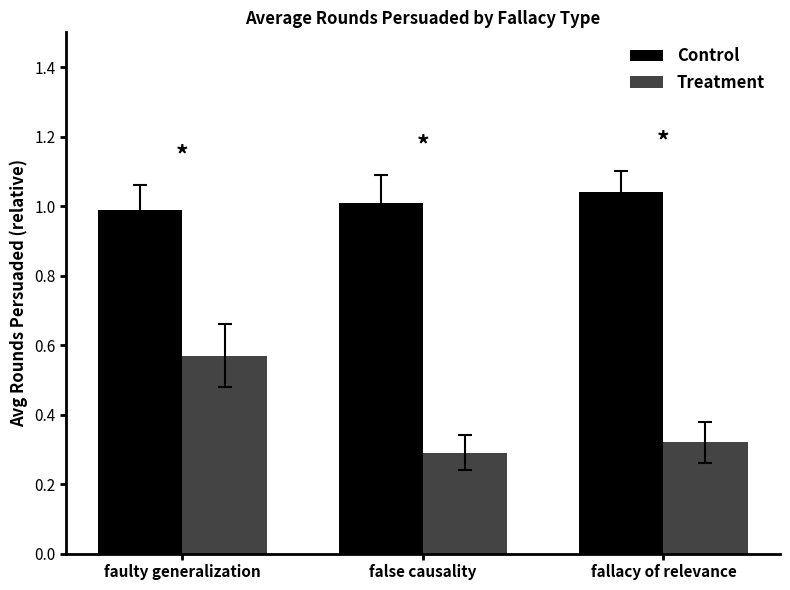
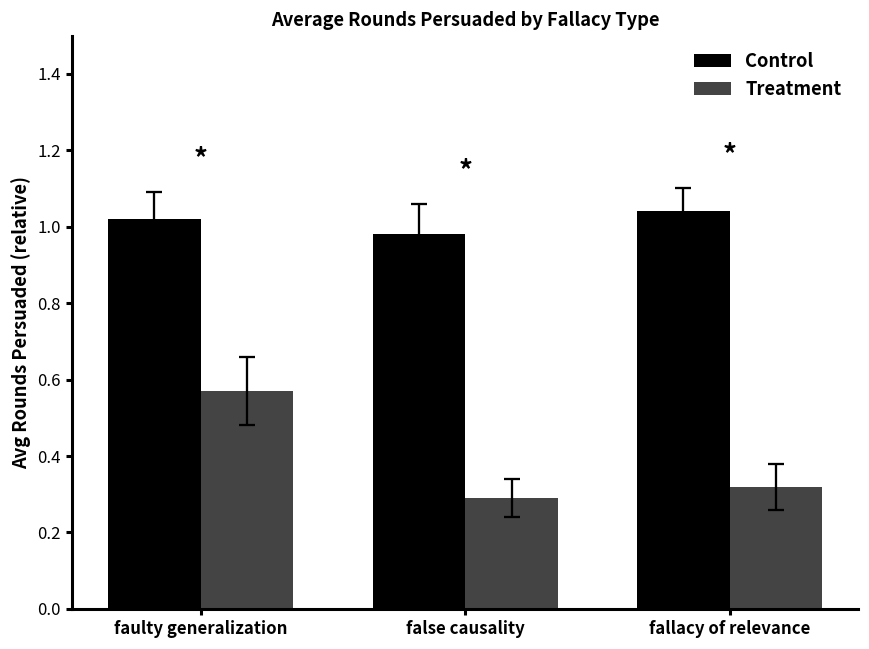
Control, faulty generalization: 0.99 -> 1.02
Control, false causality: 1.01 -> 0.98
